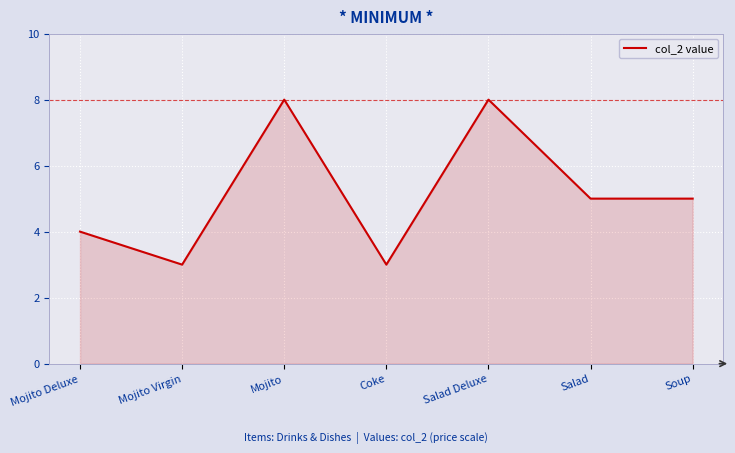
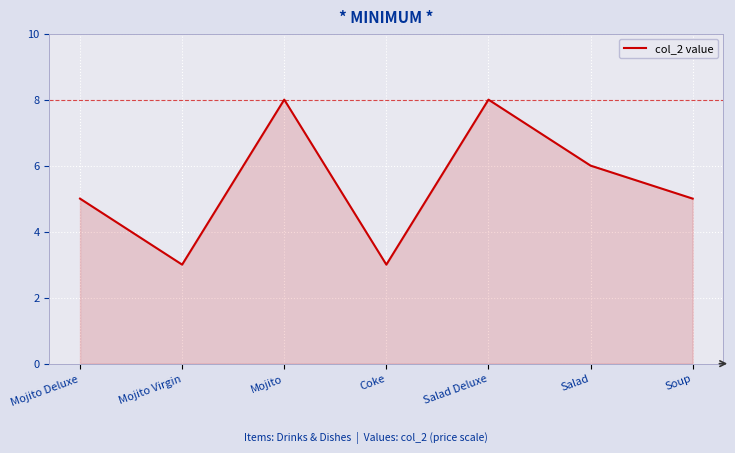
Mojito Deluxe: 4 -> 5
Salad: 5 -> 6
